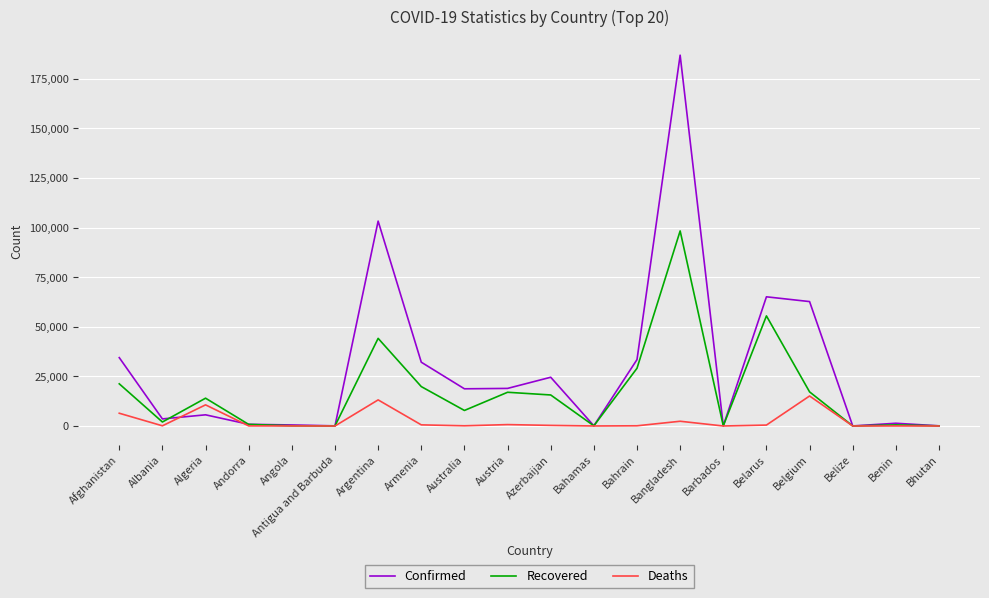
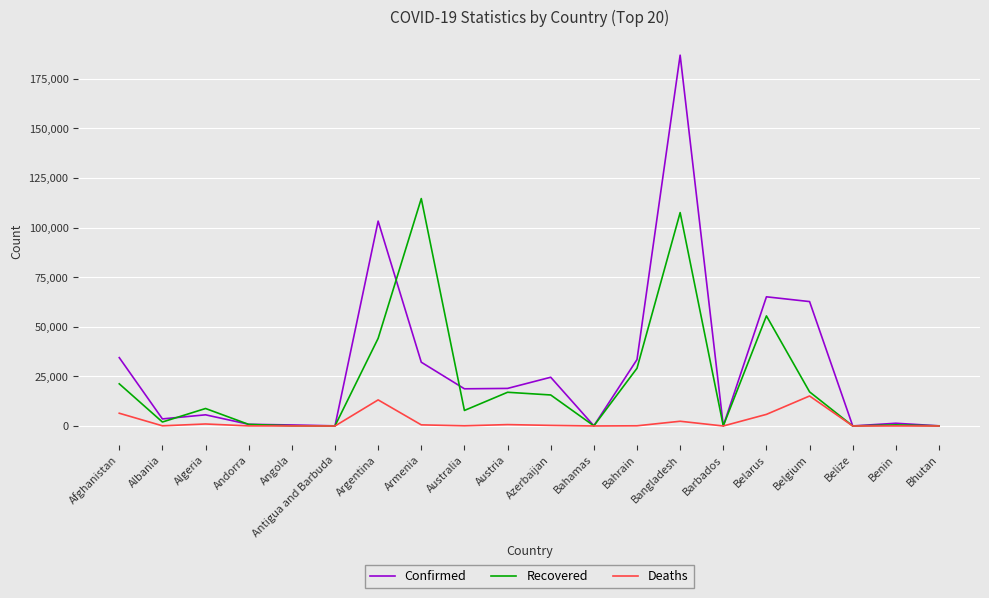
Recovered, Algeria: 14,000 -> 9,000
Deaths, Algeria: 11,000 -> 1,000
Recovered, Armenia: 20,000 -> 115,000
Recovered, Bangladesh: 98,000 -> 108,000
Deaths, Belarus: 0 -> 6,000
